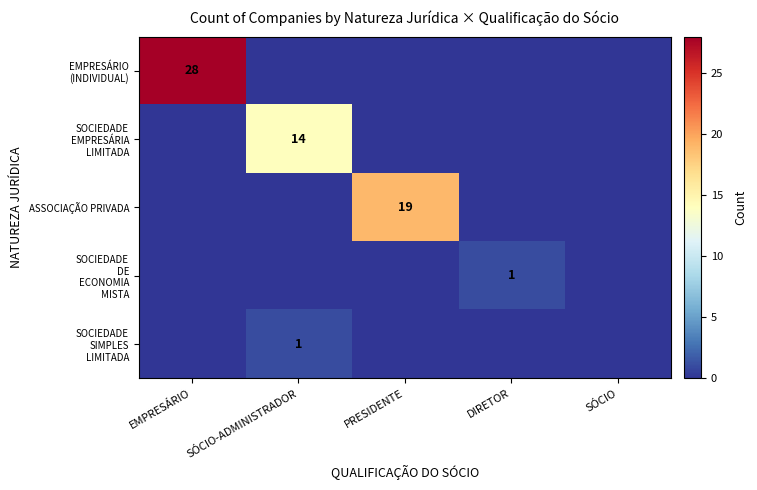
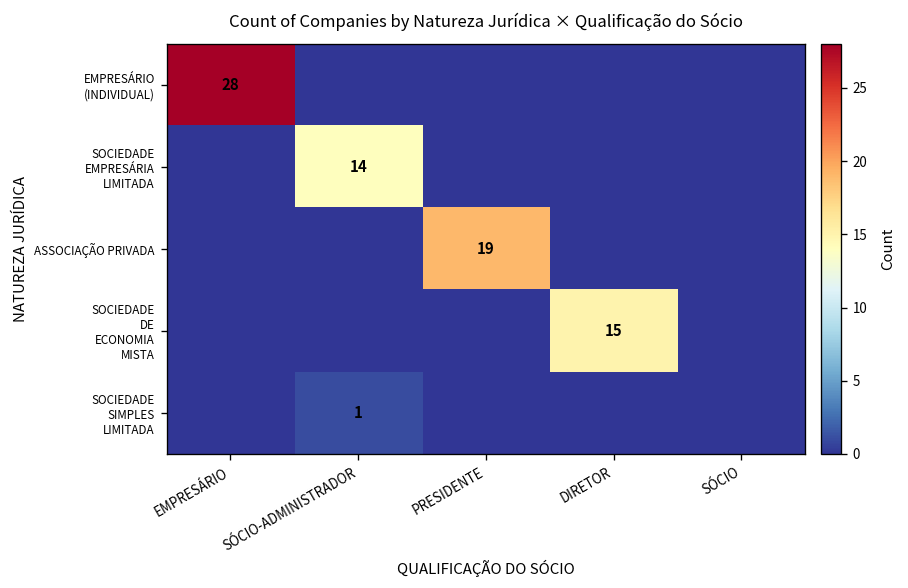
SOCIEDADE DE ECONOMIA MISTA, DIRETOR: 1 -> 15
